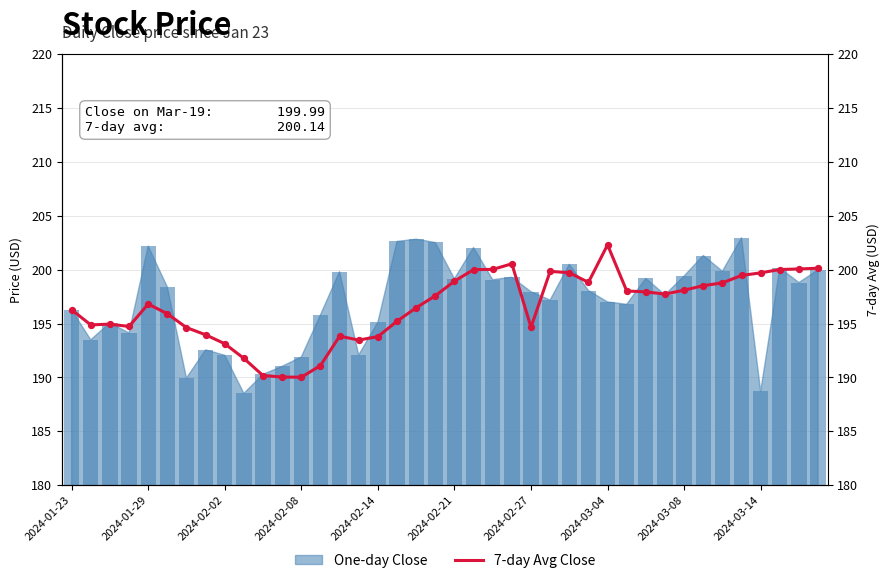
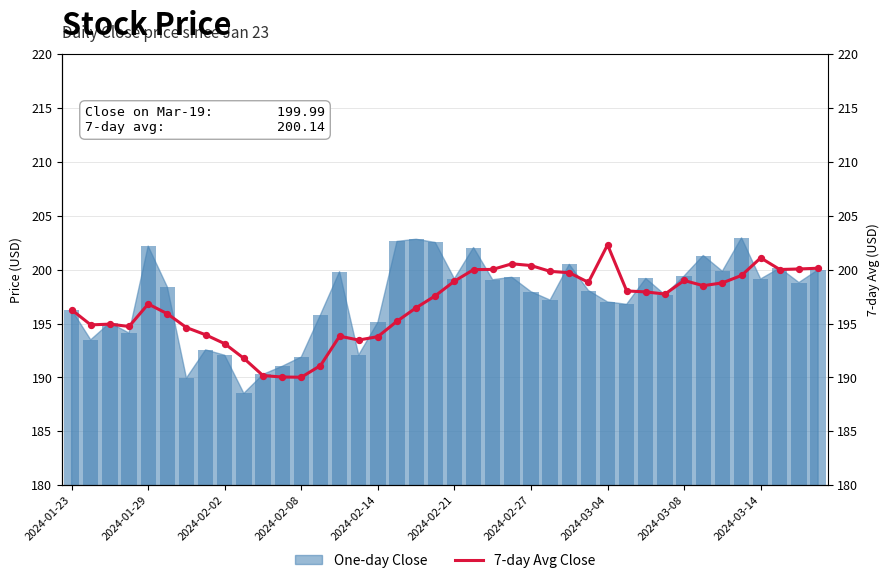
7-day Avg Close, 2024-02-27: 194.7 -> 200.4
7-day Avg Close, 2024-03-08: 198.1 -> 199.0
7-day Avg Close, 2024-03-14: 199.7 -> 201.1
One-day Close, 2024-03-14: 188.7 -> 199.1
